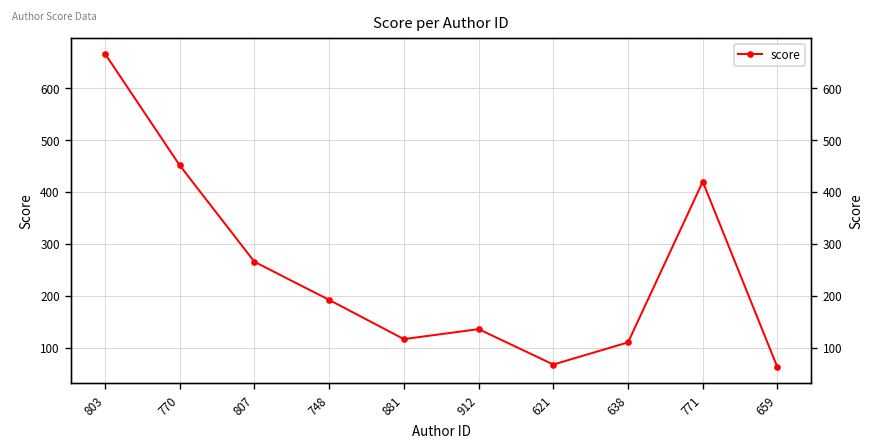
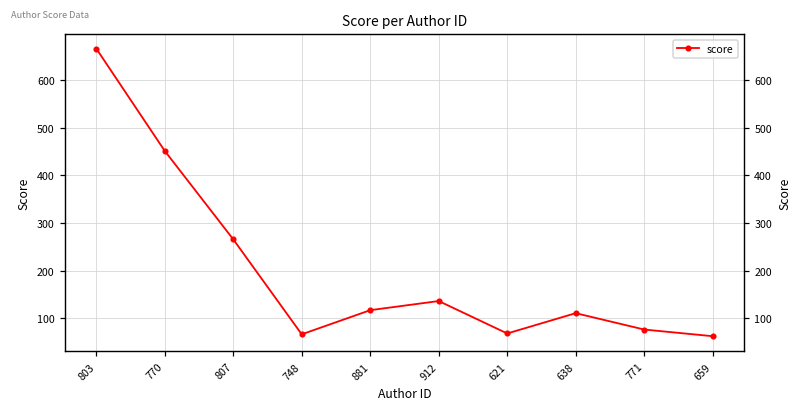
748: 190 -> 70
771: 420 -> 80
